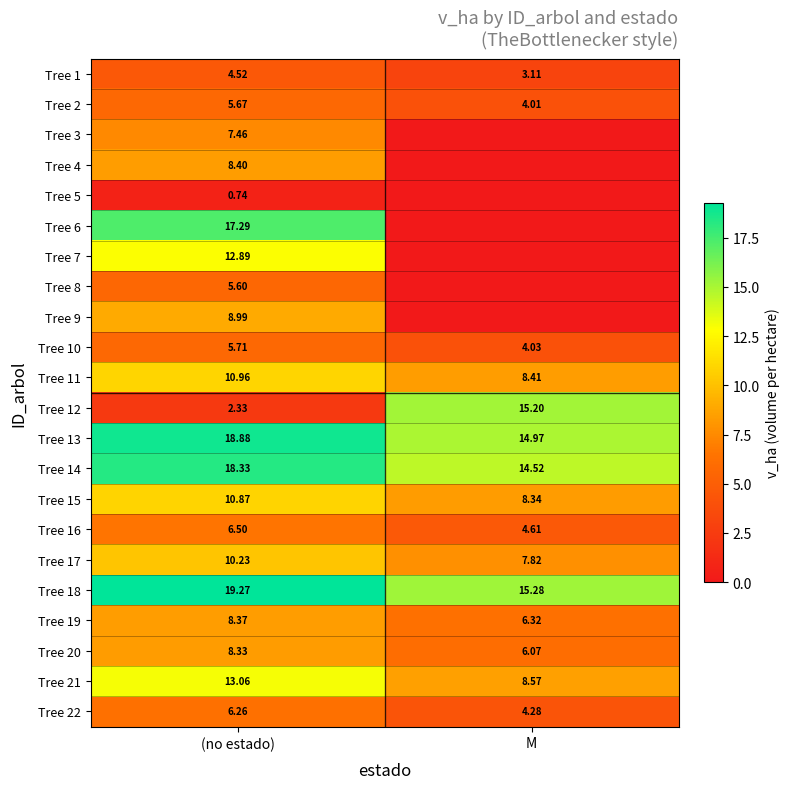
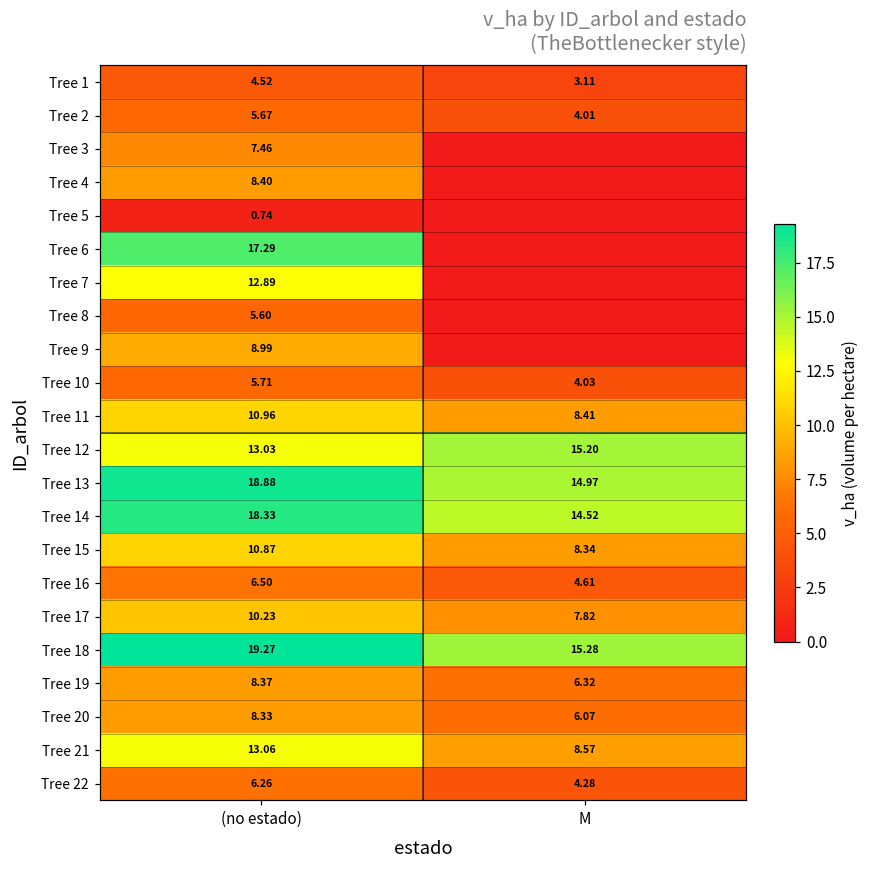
Tree 12, (no estado): 2.33 -> 13.03
